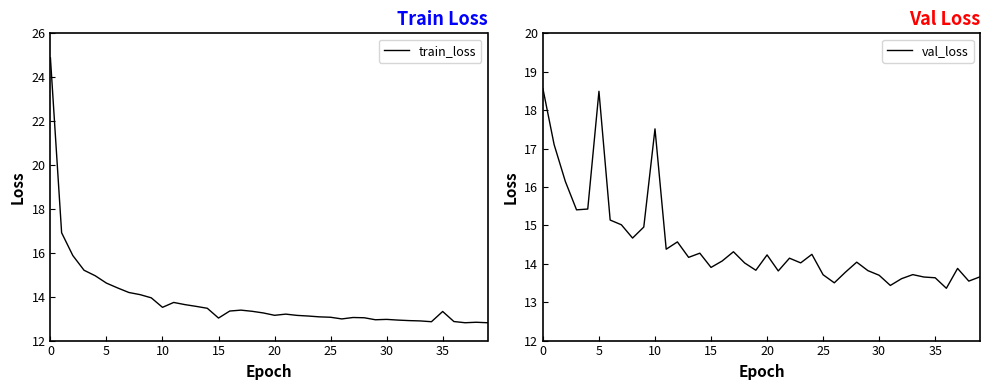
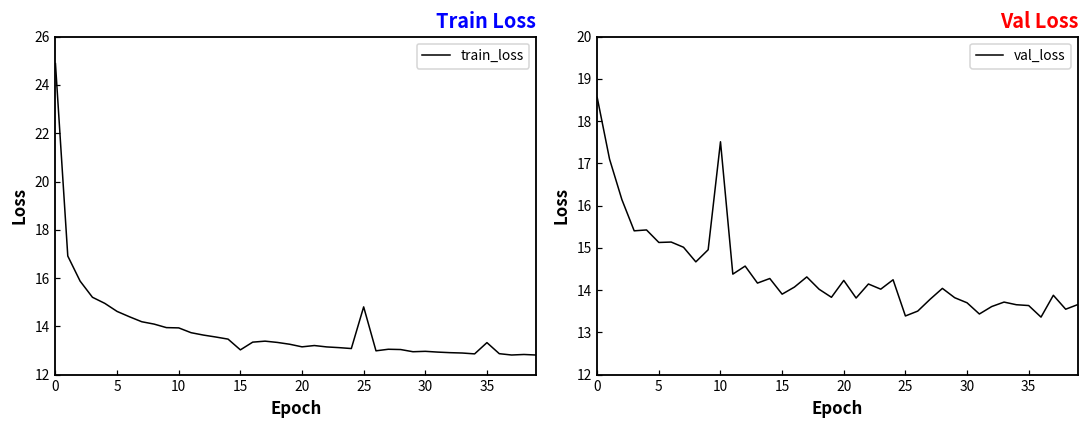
Train Loss, 10: 13.5 -> 13.9
Train Loss, 25: 13.1 -> 14.8
Val Loss, 5: 18.5 -> 15.1
Val Loss, 25: 13.7 -> 13.4
